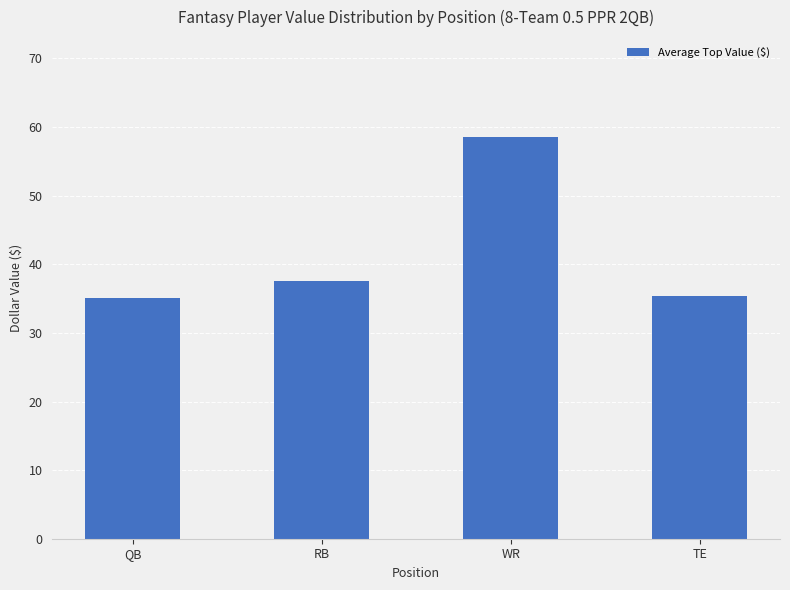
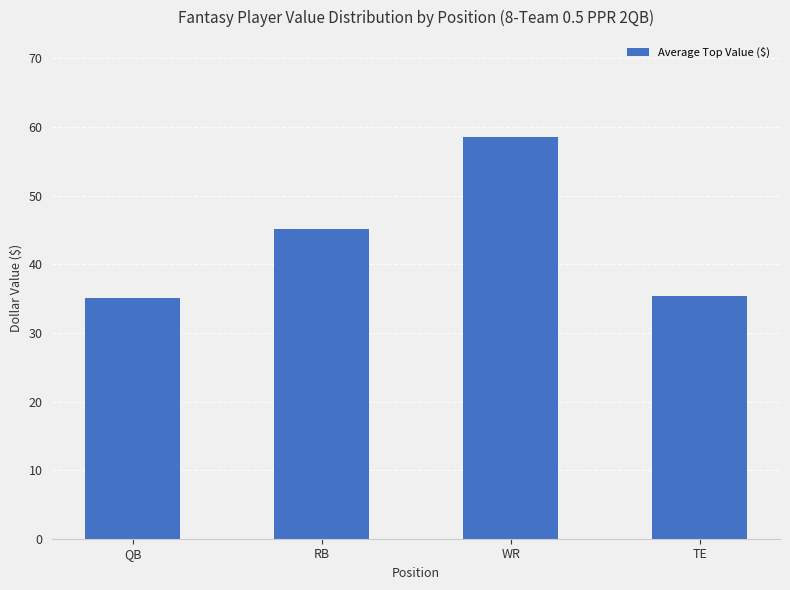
RB: 38 -> 45
